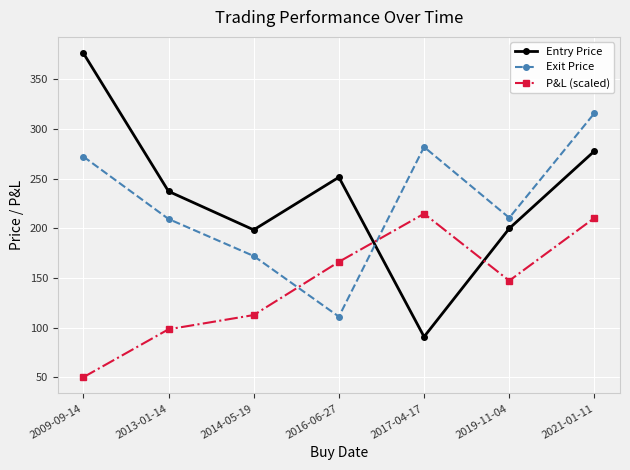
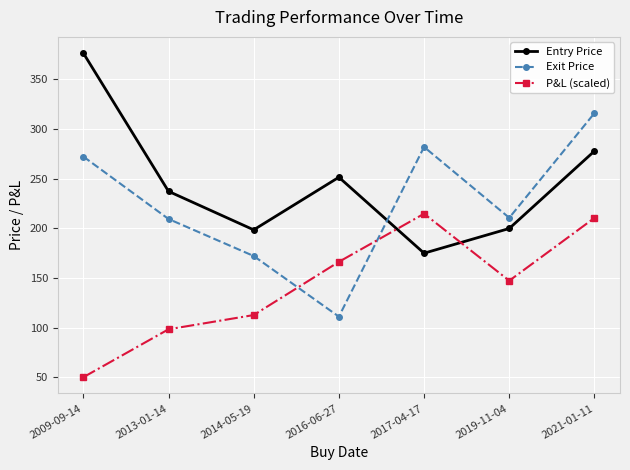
Entry Price, 2017-04-17: 90 -> 170
